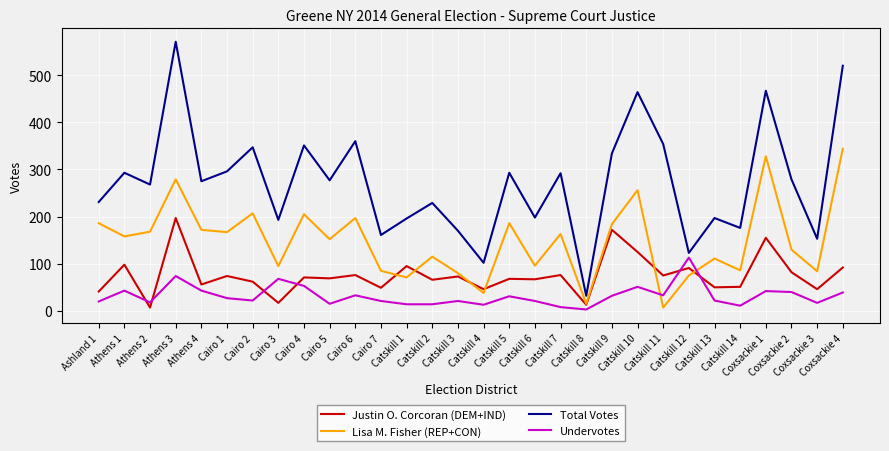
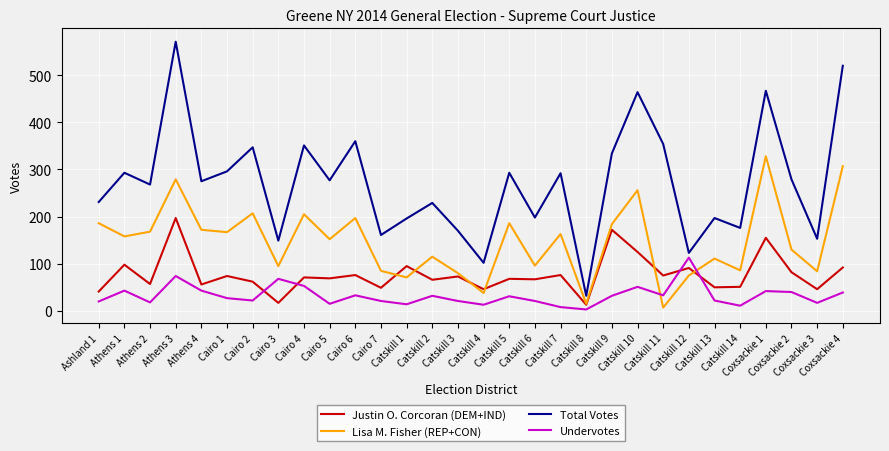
Justin O. Corcoran (DEM+IND), Athens 2: 10 -> 60
Total Votes, Cairo 3: 190 -> 150
Undervotes, Catskill 2: 10 -> 30
Lisa M. Fisher (REP+CON), Coxsackie 4: 340 -> 310
